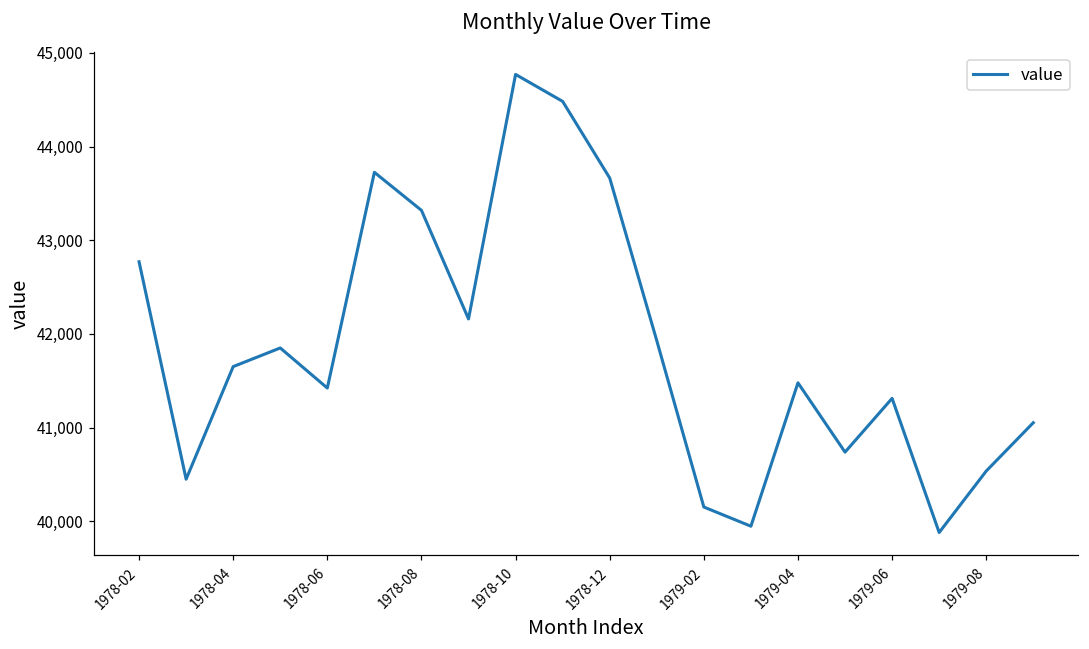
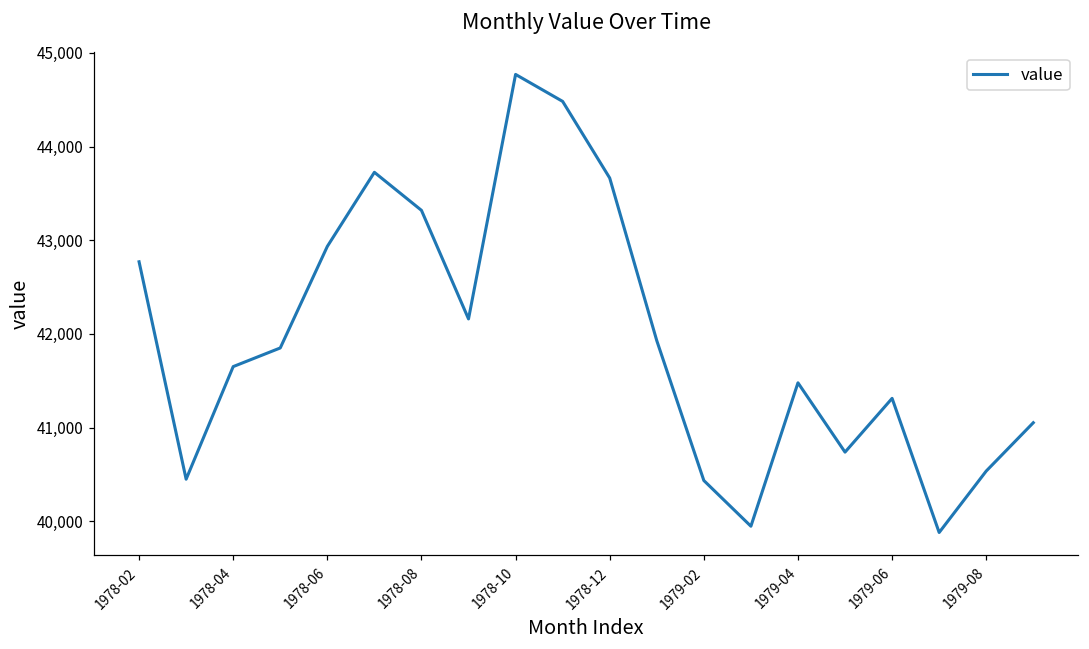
1978-06: 41,400 -> 42,900
1979-02: 40,200 -> 40,400
